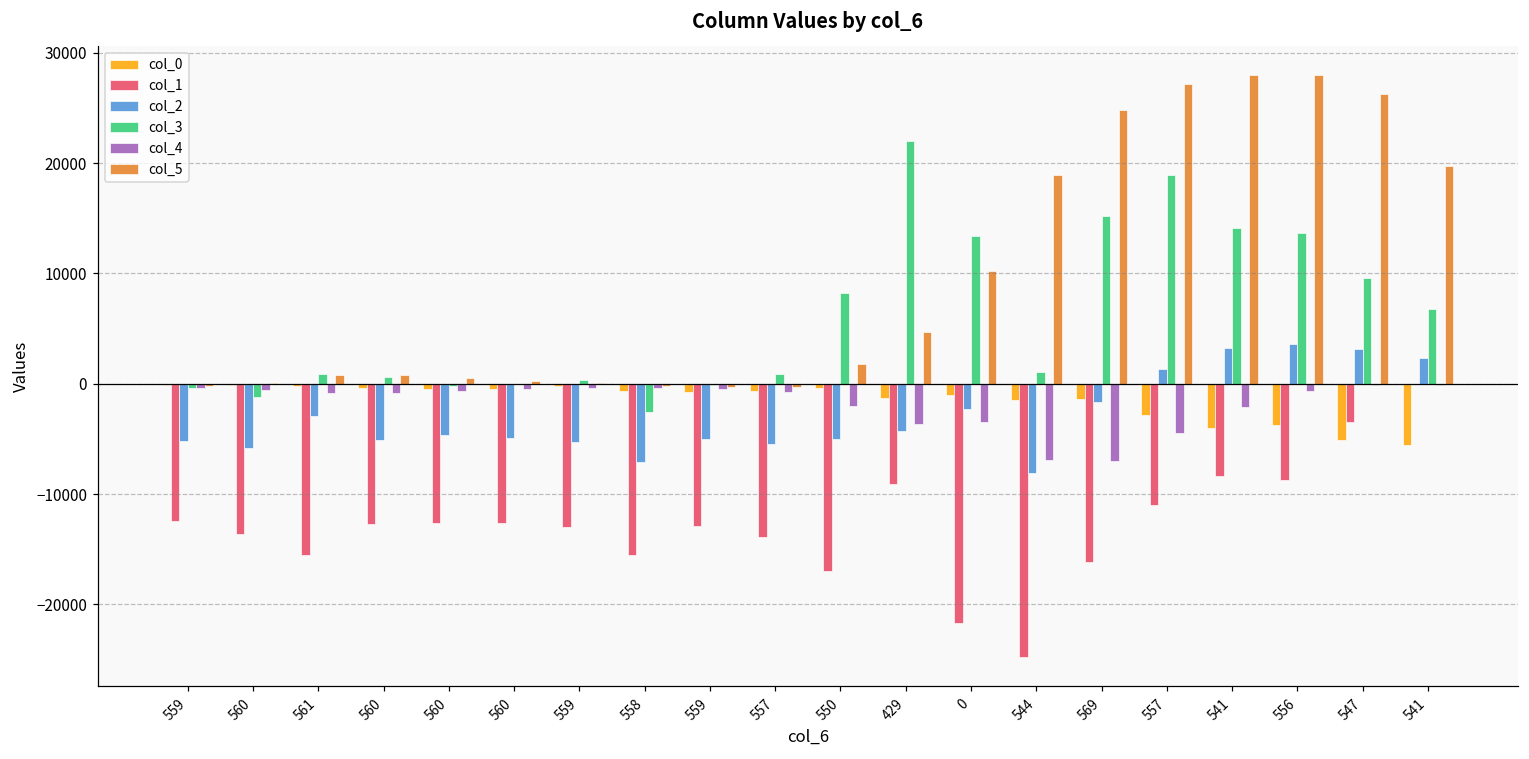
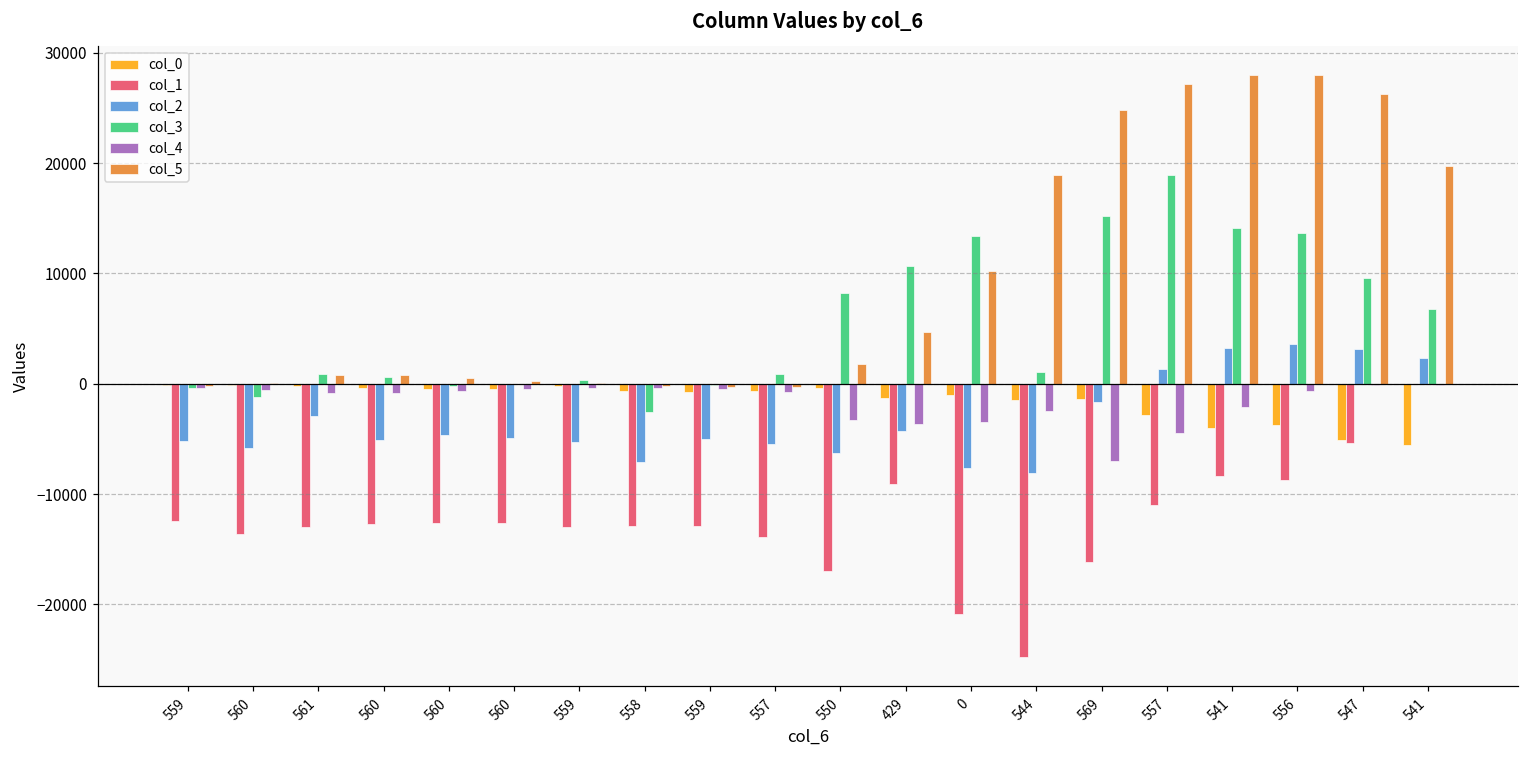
col_1, 561: -15500 -> -13000
col_1, 558: -15500 -> -12900
col_2, 550: -5000 -> -6300
col_4, 550: -2000 -> -3300
col_3, 429: 22000 -> 10700
col_1, 0: -21700 -> -20800
col_2, 0: -2200 -> -7700
col_4, 544: -6900 -> -2500
col_1, 547: -3500 -> -5400
